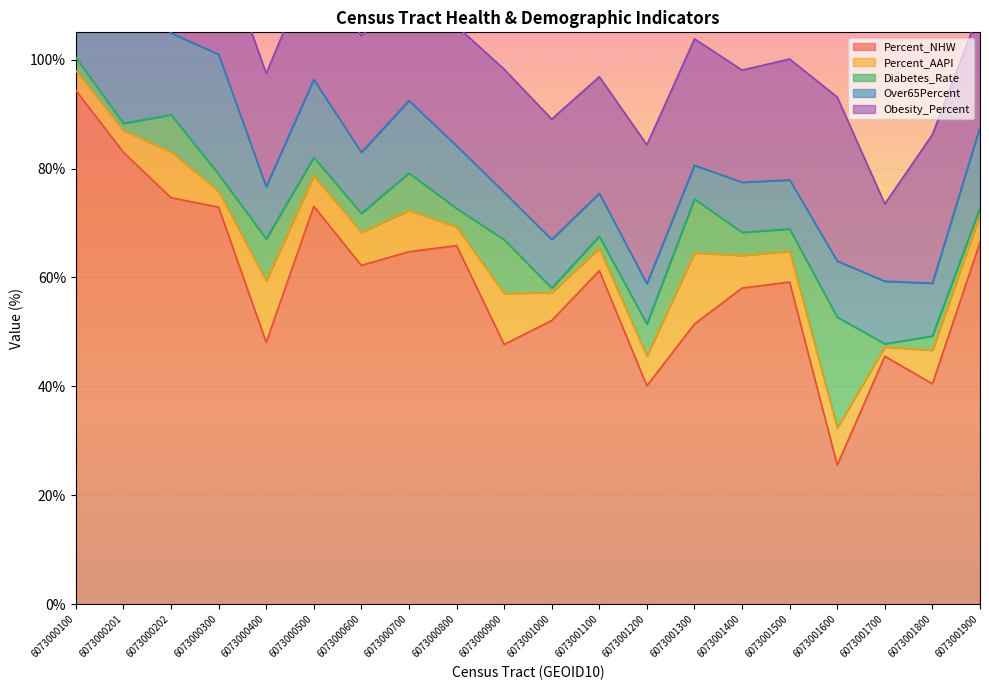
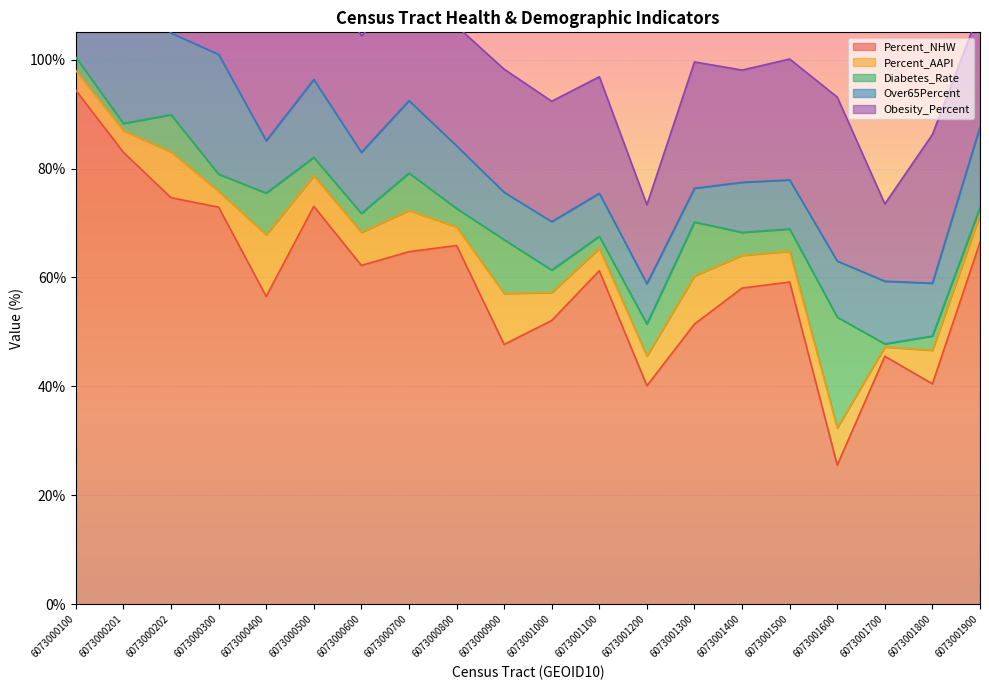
Percent_NHW, 6073000400: 48% -> 57%
Diabetes_Rate, 6073001000: 1% -> 4%
Obesity_Percent, 6073001200: 25% -> 14%
Percent_AAPI, 6073001300: 13% -> 9%
